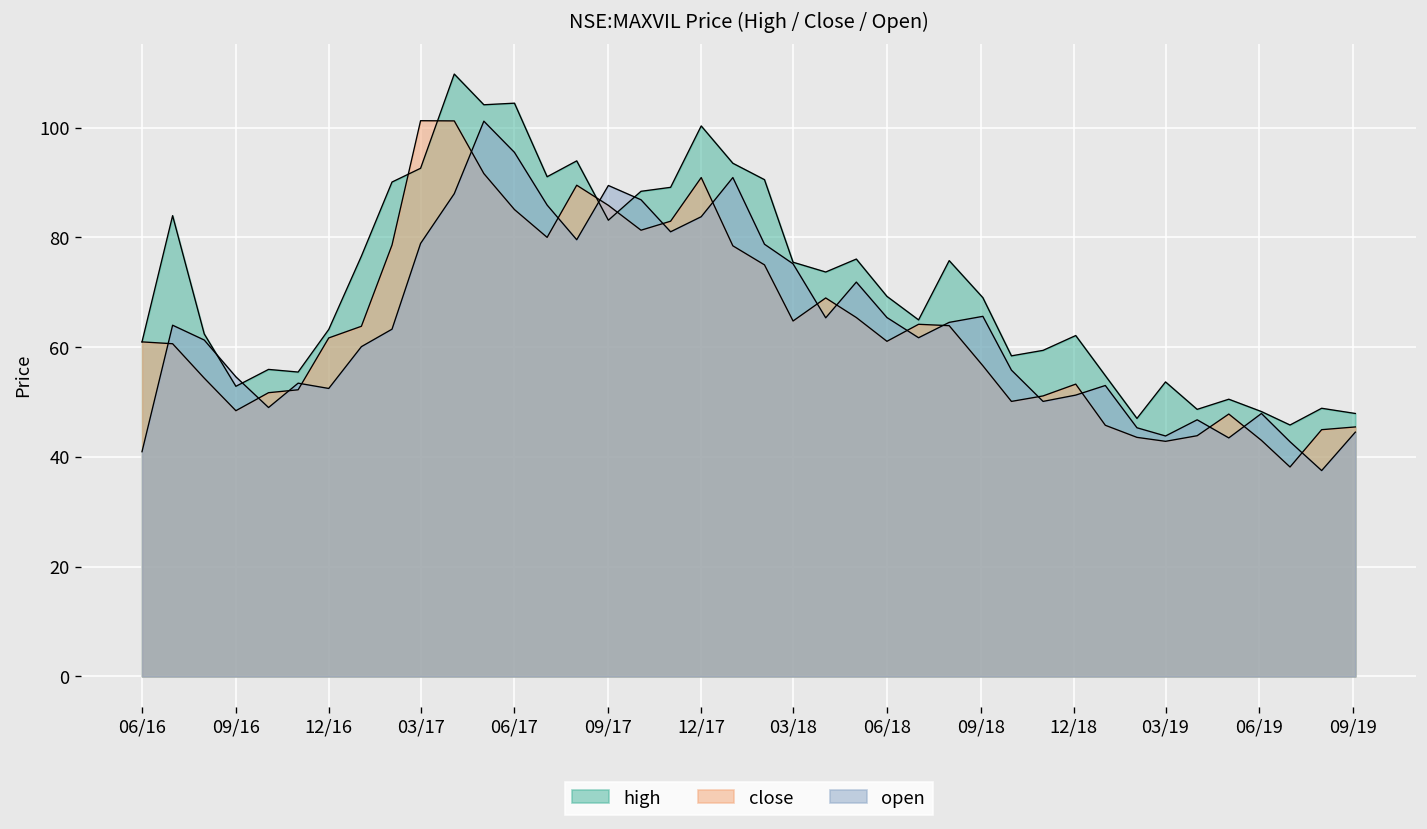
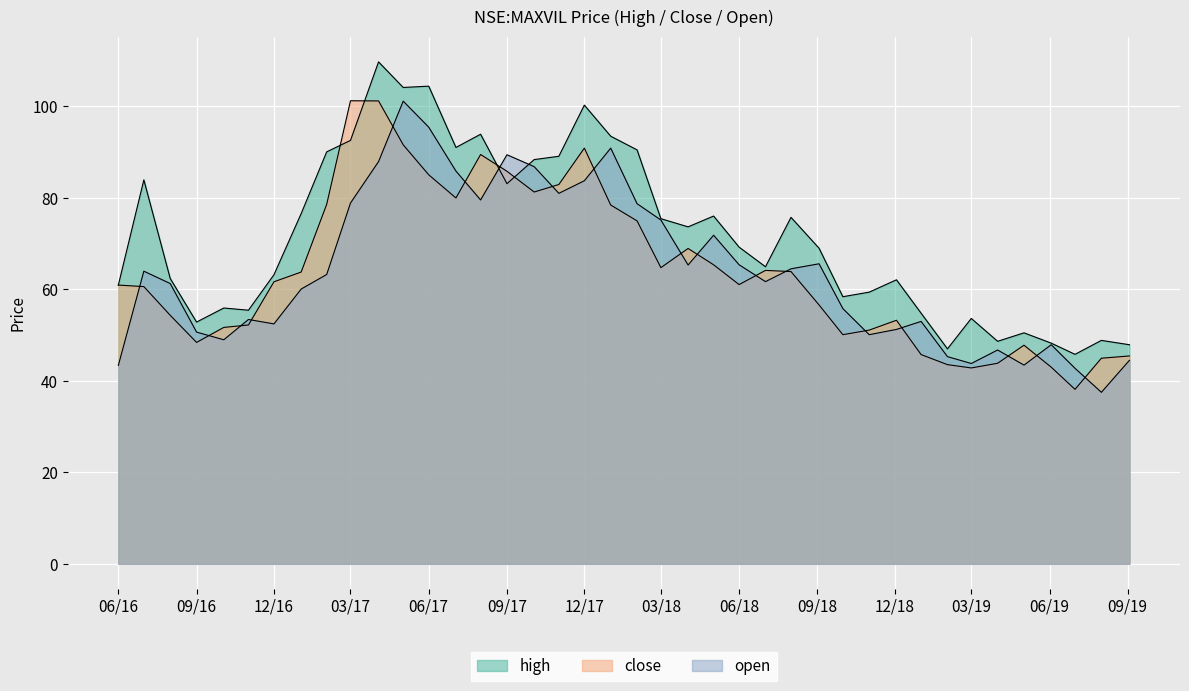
open, 06/16: 41 -> 43
open, 09/16: 55 -> 51
